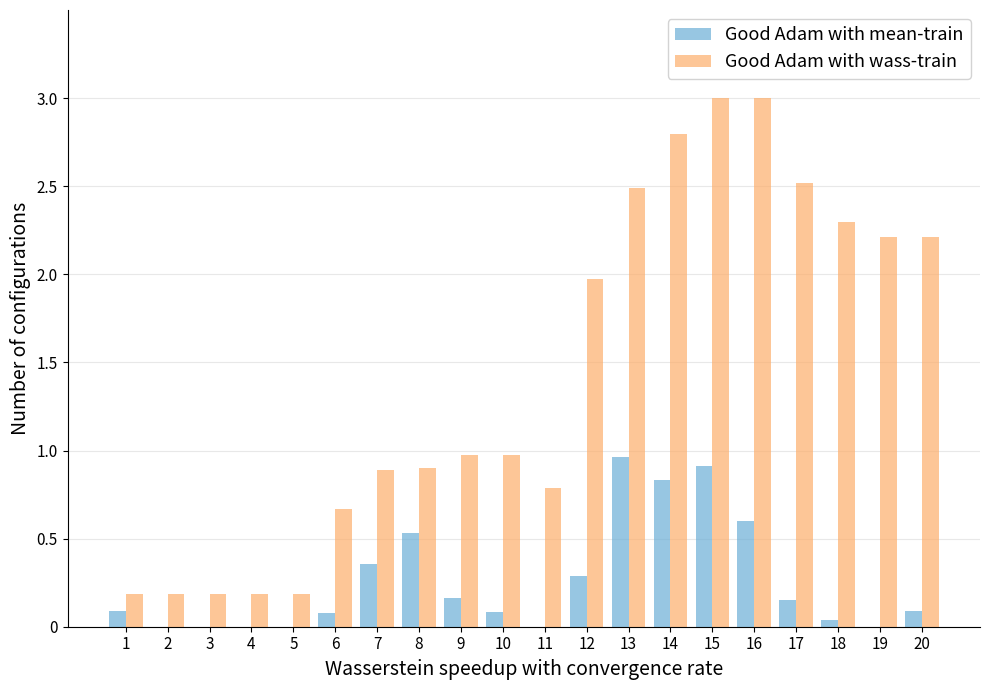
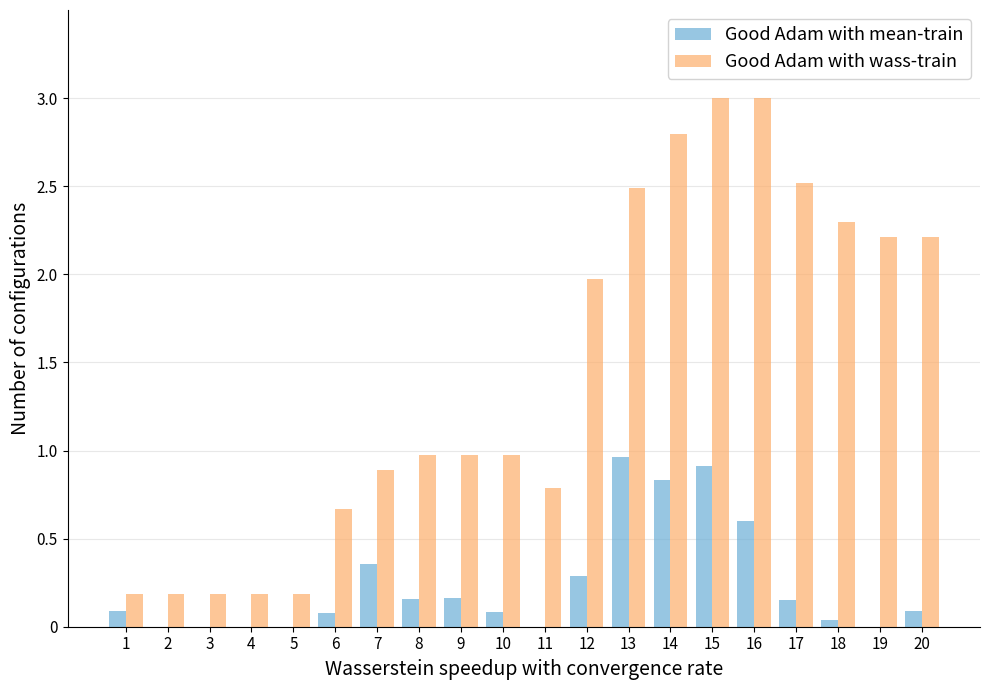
Good Adam with mean-train, 8: 0.53 -> 0.16
Good Adam with wass-train, 8: 0.90 -> 0.97
